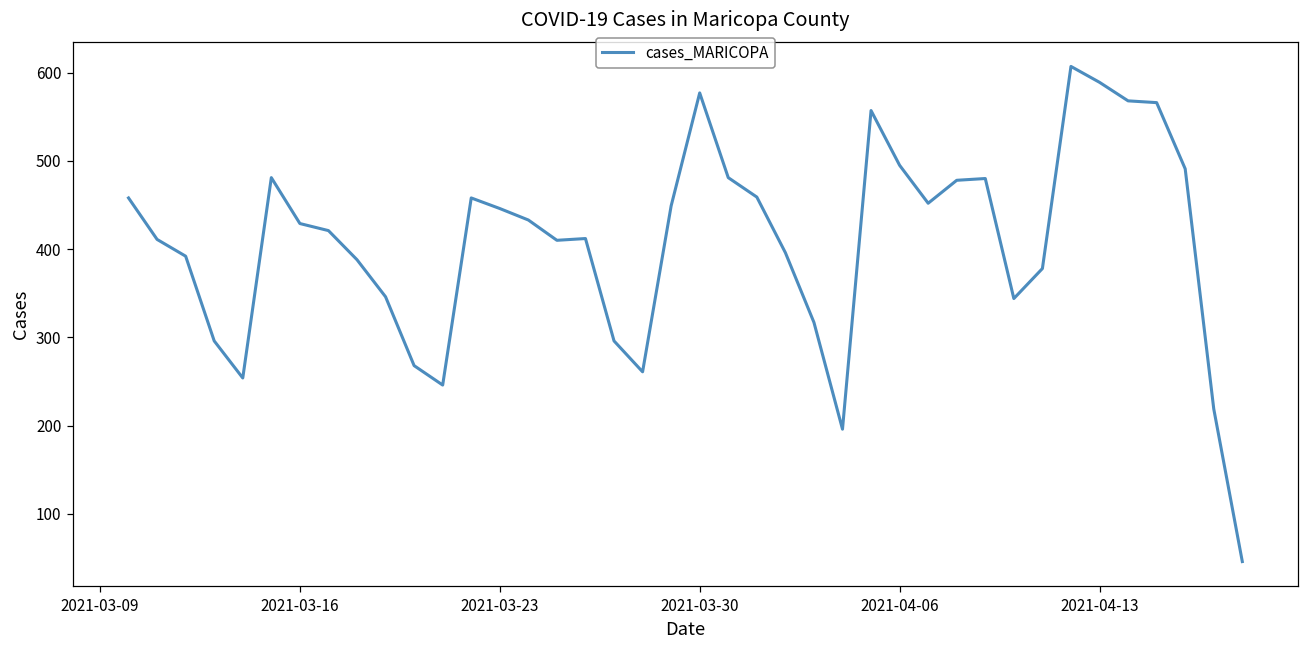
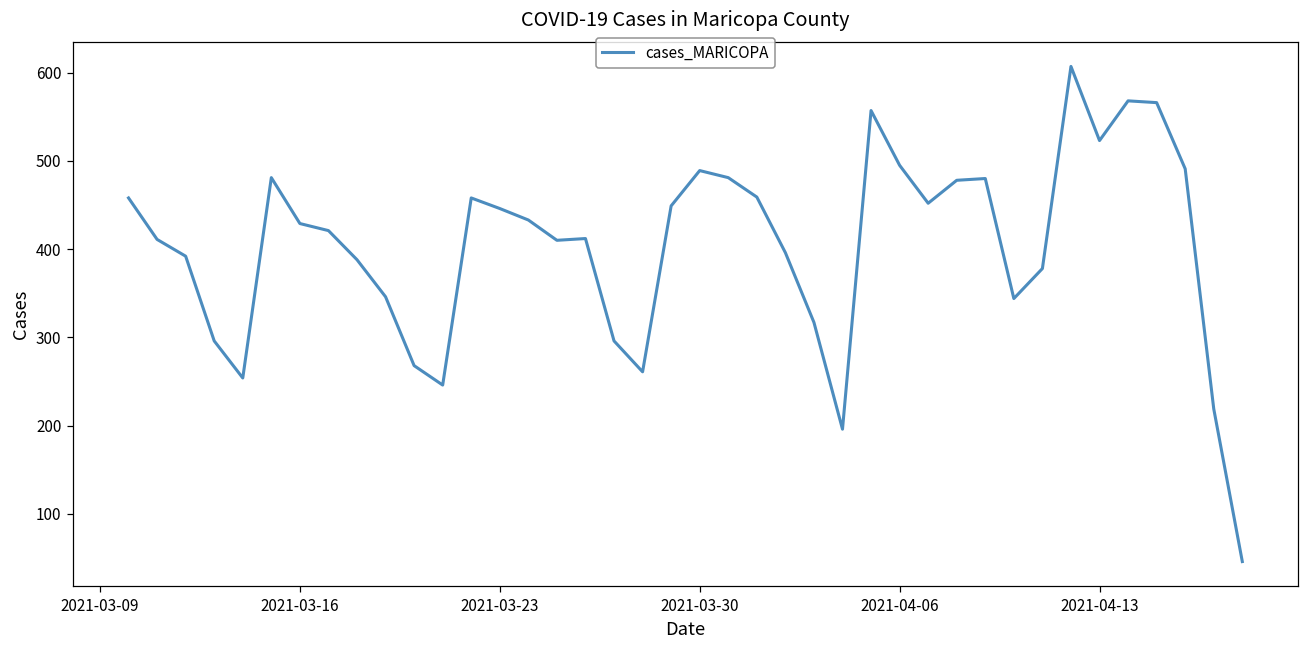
2021-03-30: 580 -> 490
2021-04-13: 590 -> 520
